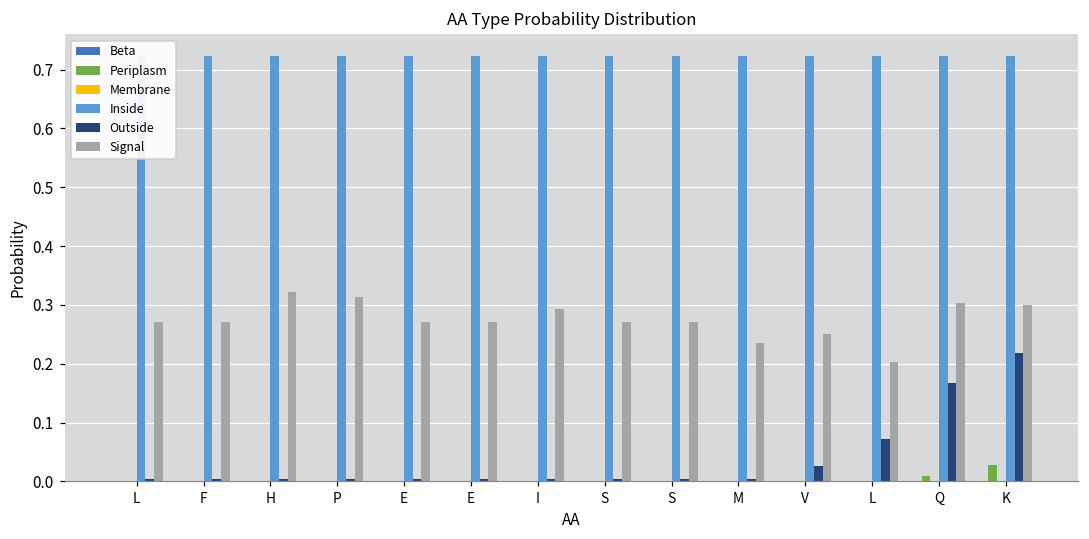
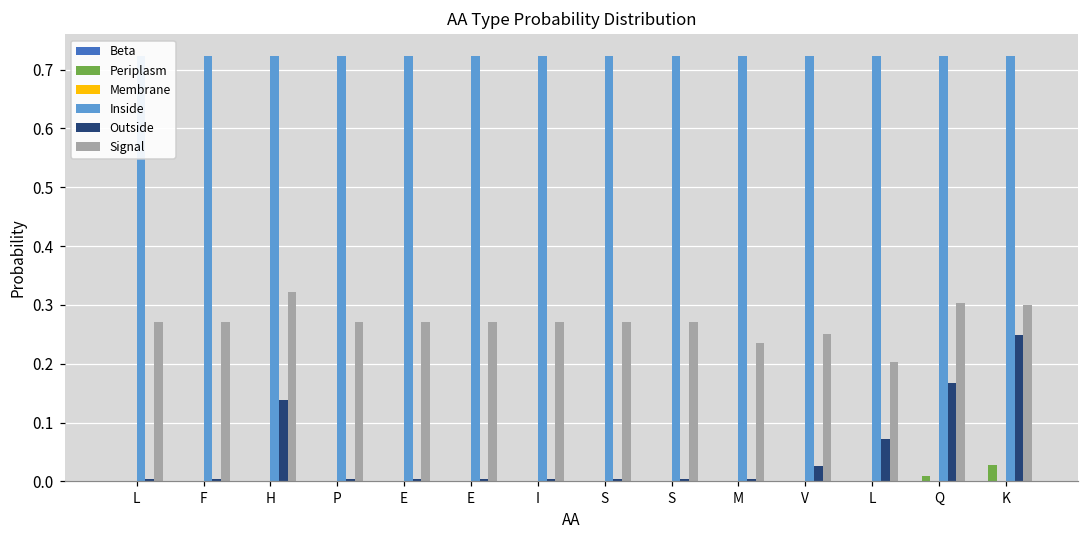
Outside, H: 0.00 -> 0.14
Signal, P: 0.31 -> 0.27
Signal, I: 0.29 -> 0.27
Outside, K: 0.22 -> 0.25
